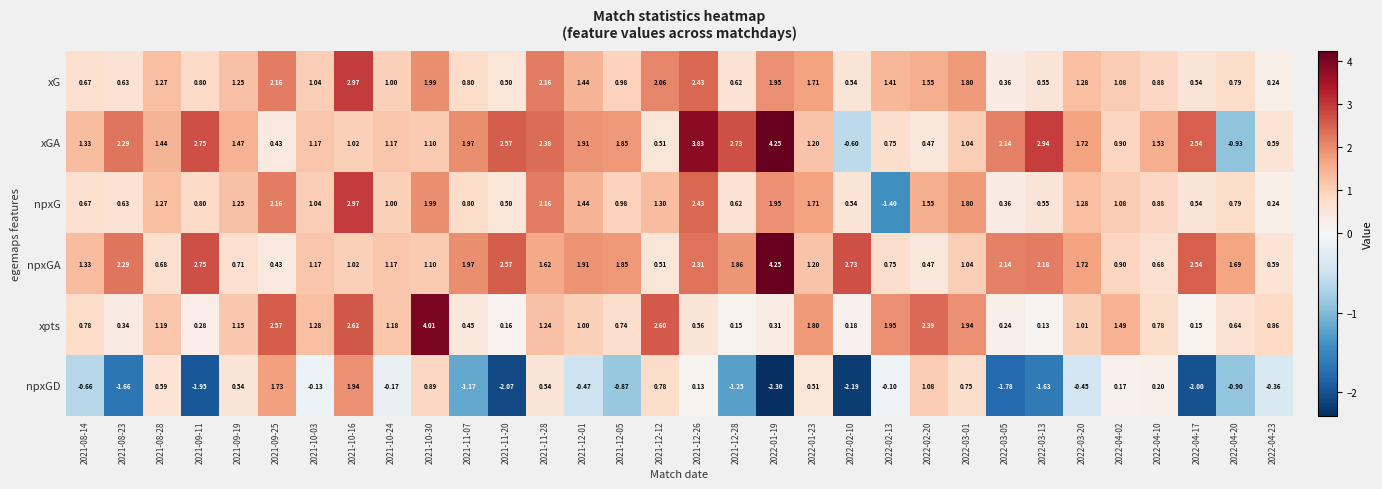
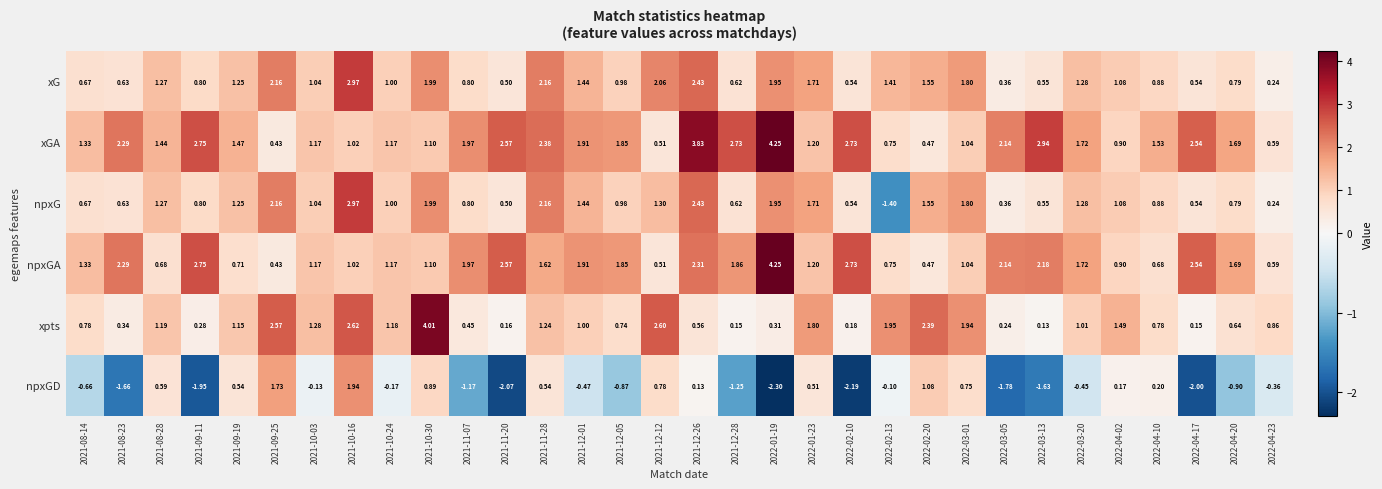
xGA, 2022-02-10: -0.60 -> 2.73
xGA, 2022-04-20: -0.93 -> 1.69
